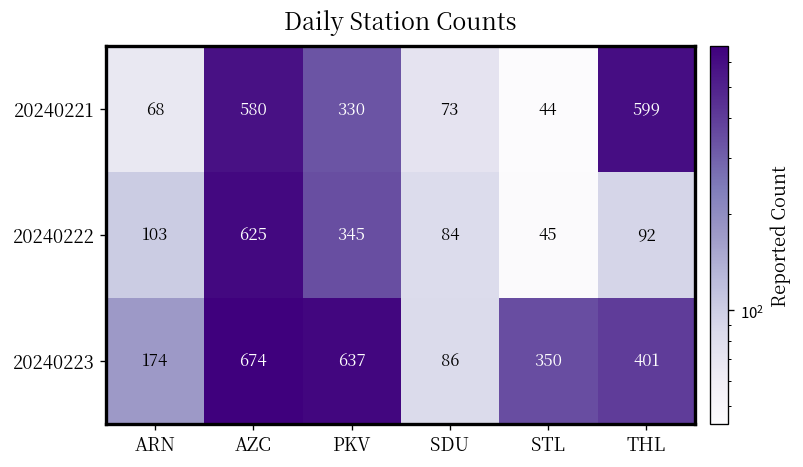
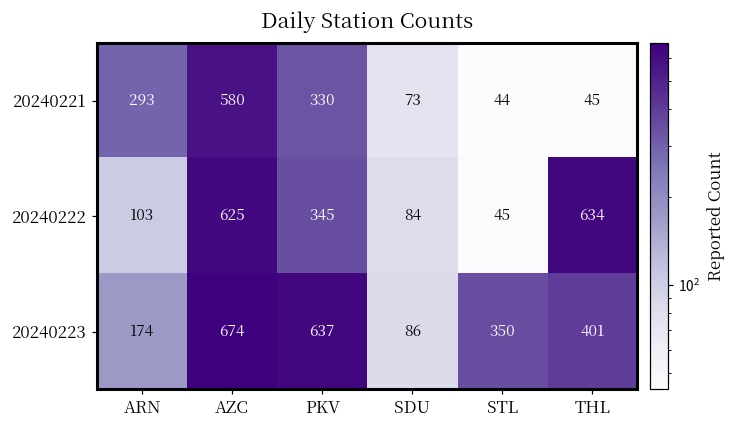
20240221, ARN: 68 -> 293
20240221, THL: 599 -> 45
20240222, THL: 92 -> 634
